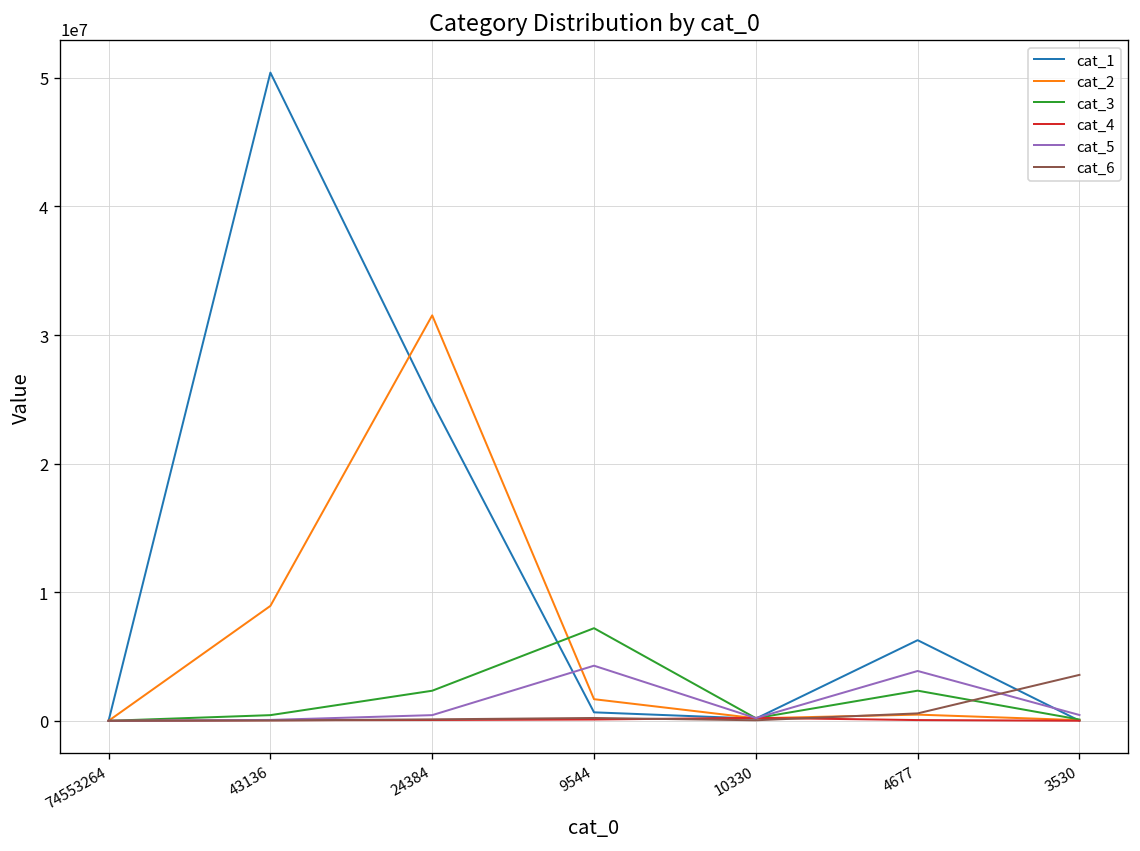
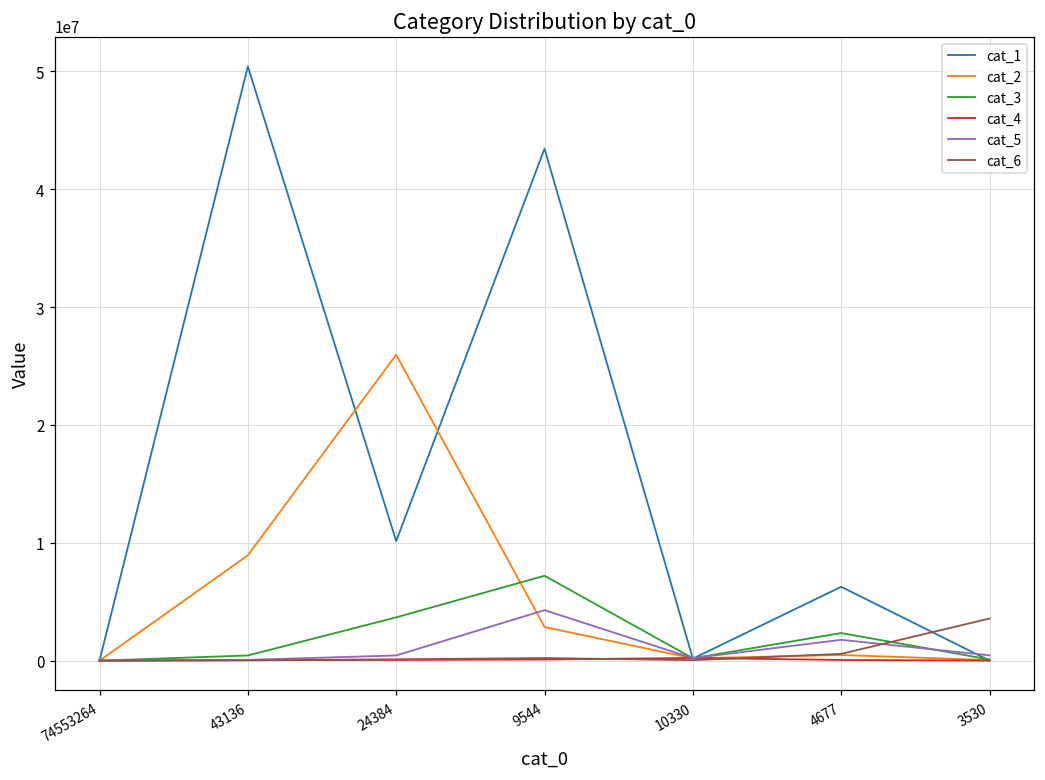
cat_1, 24384: 24800000 -> 10100000
cat_2, 24384: 31500000 -> 26000000
cat_3, 24384: 2300000 -> 3700000
cat_1, 9544: 700000 -> 43400000
cat_2, 9544: 1700000 -> 2900000
cat_5, 4677: 3900000 -> 1800000
